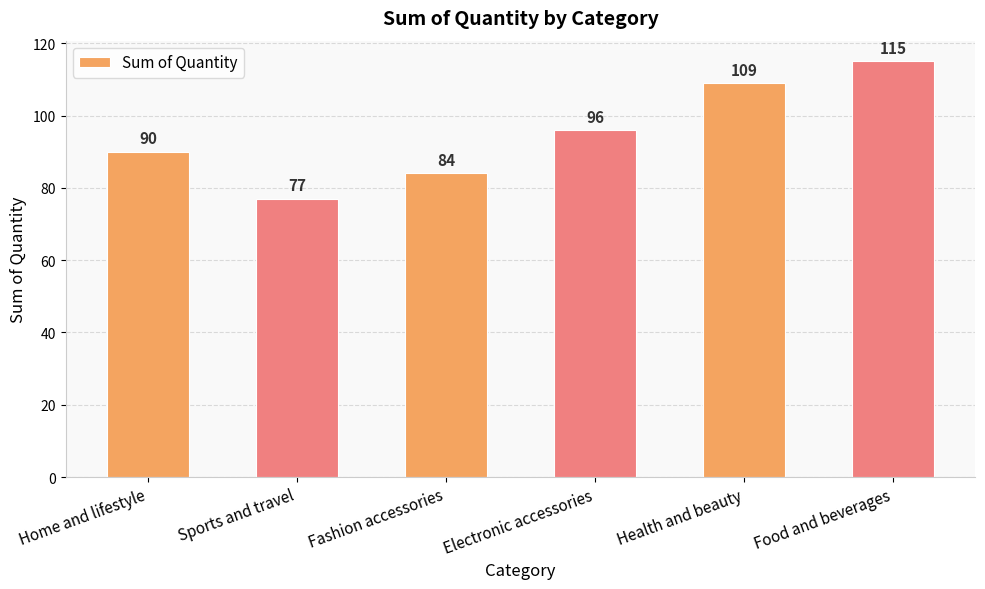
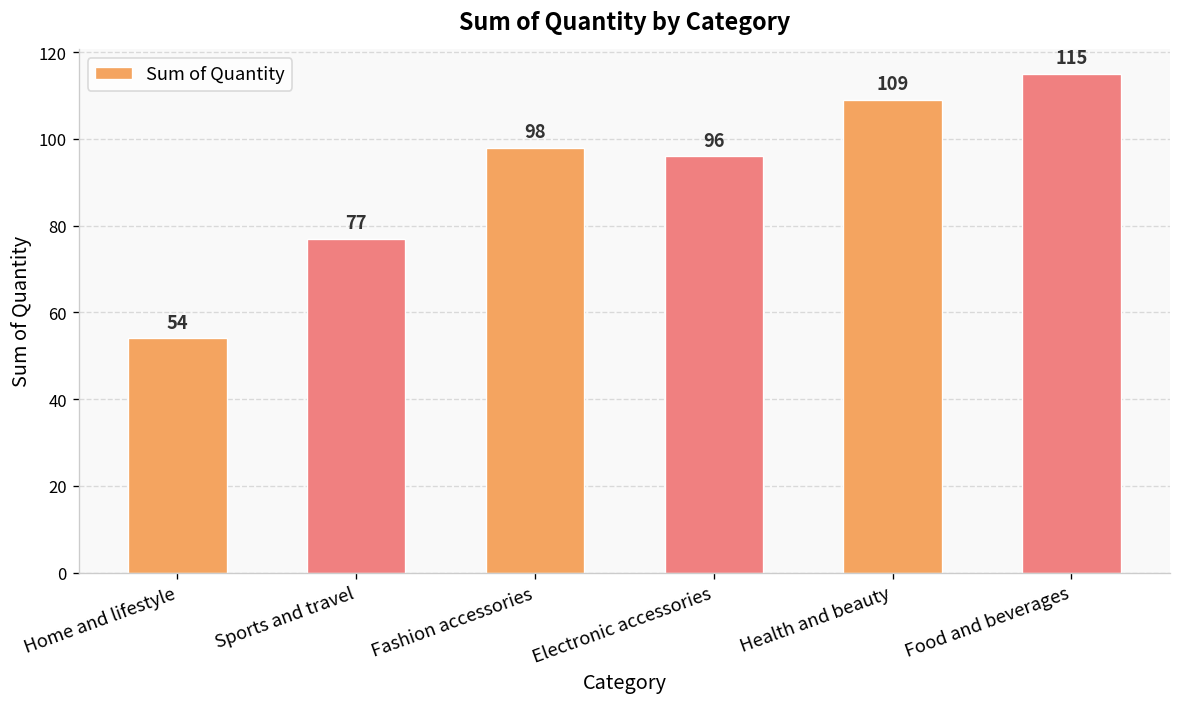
Home and lifestyle: 90 -> 54
Fashion accessories: 84 -> 98
